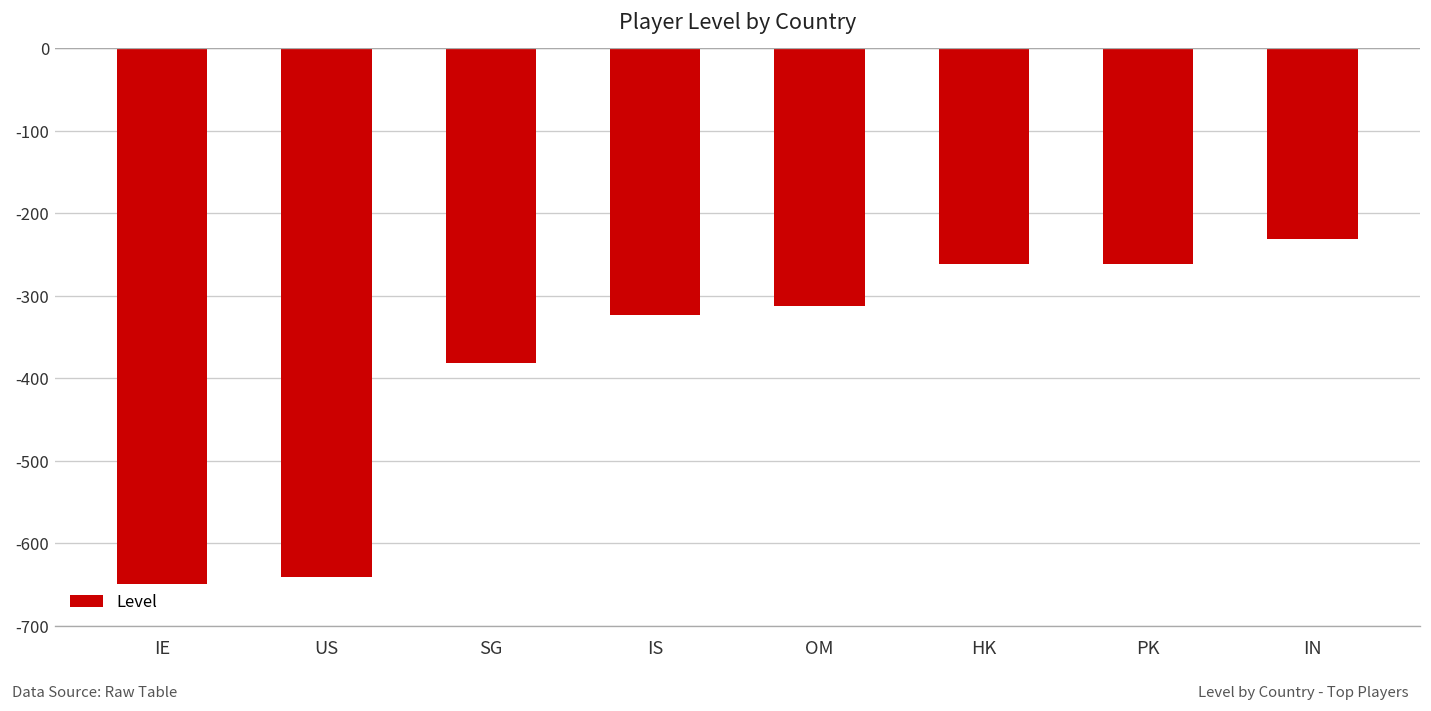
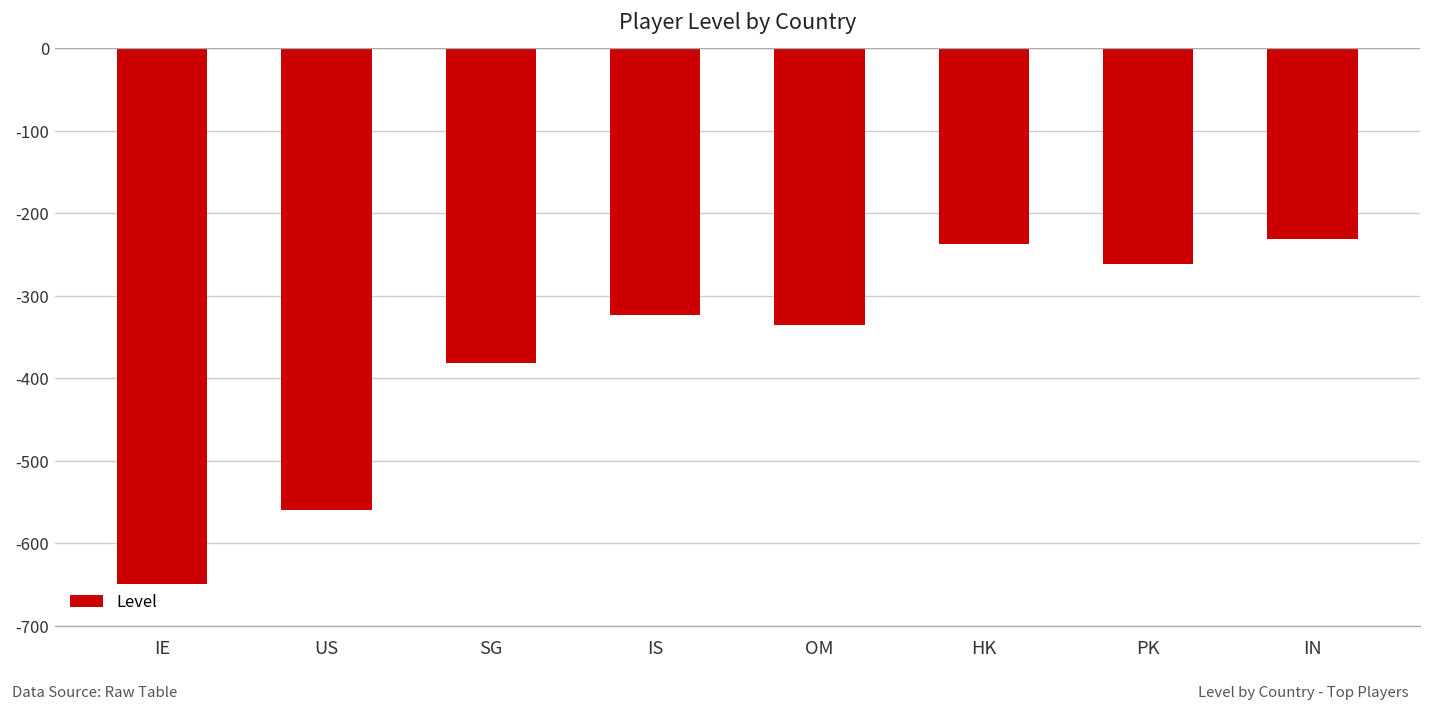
US: -640 -> -560
OM: -310 -> -340
HK: -260 -> -240
